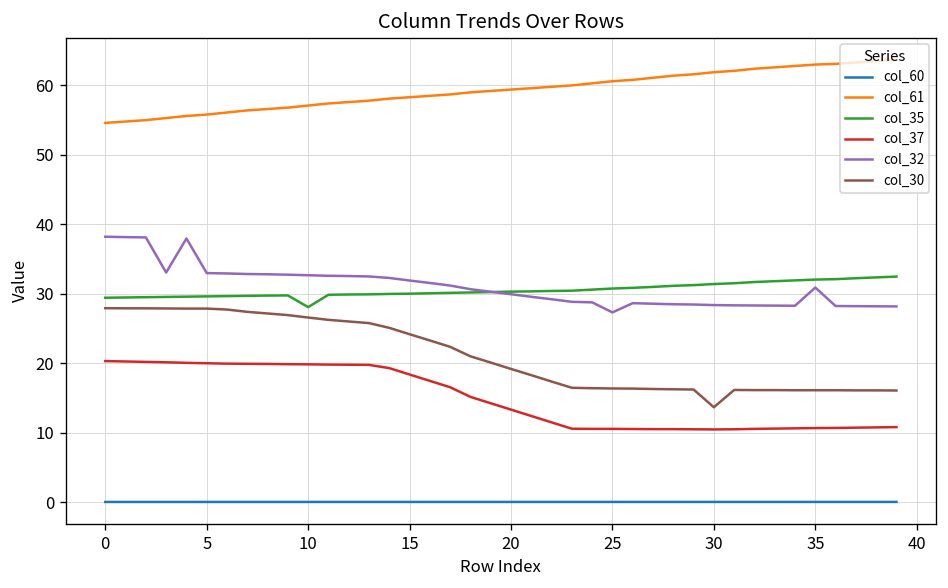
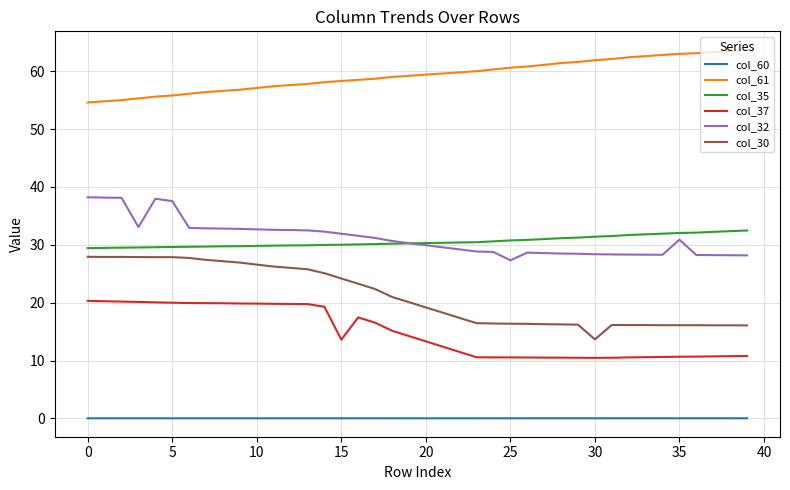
col_32, 5: 33 -> 38
col_35, 10: 28 -> 30
col_37, 15: 18 -> 14
